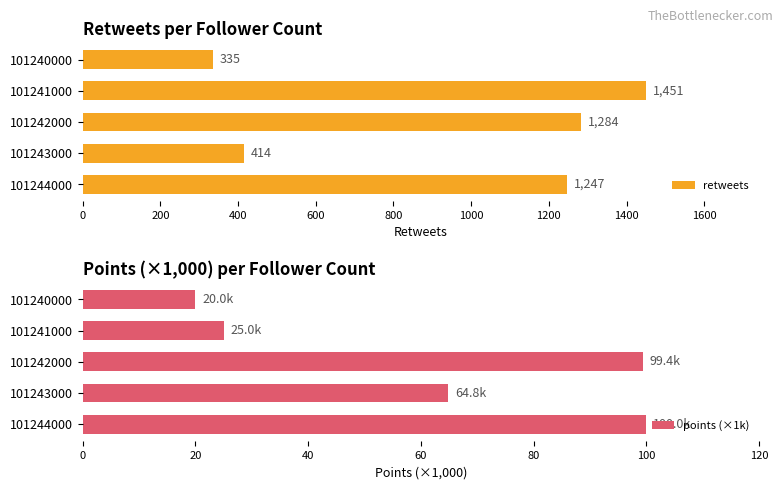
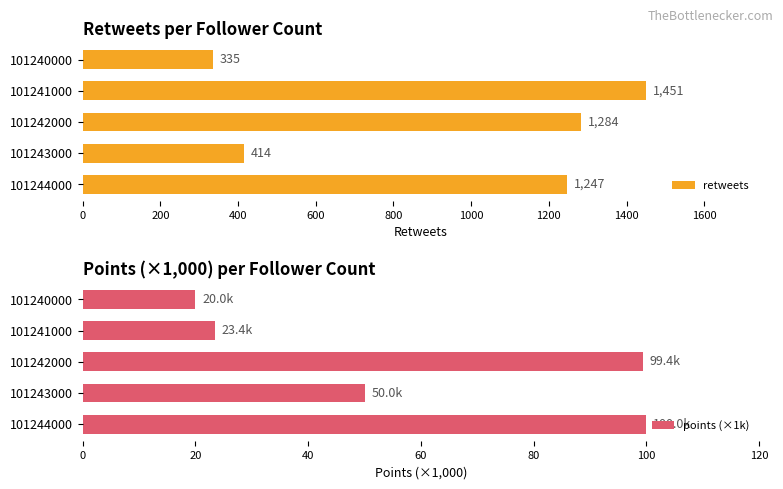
Points (×1,000) per Follower Count, 101241000: 25.0k -> 23.4k
Points (×1,000) per Follower Count, 101243000: 64.8k -> 50.0k
